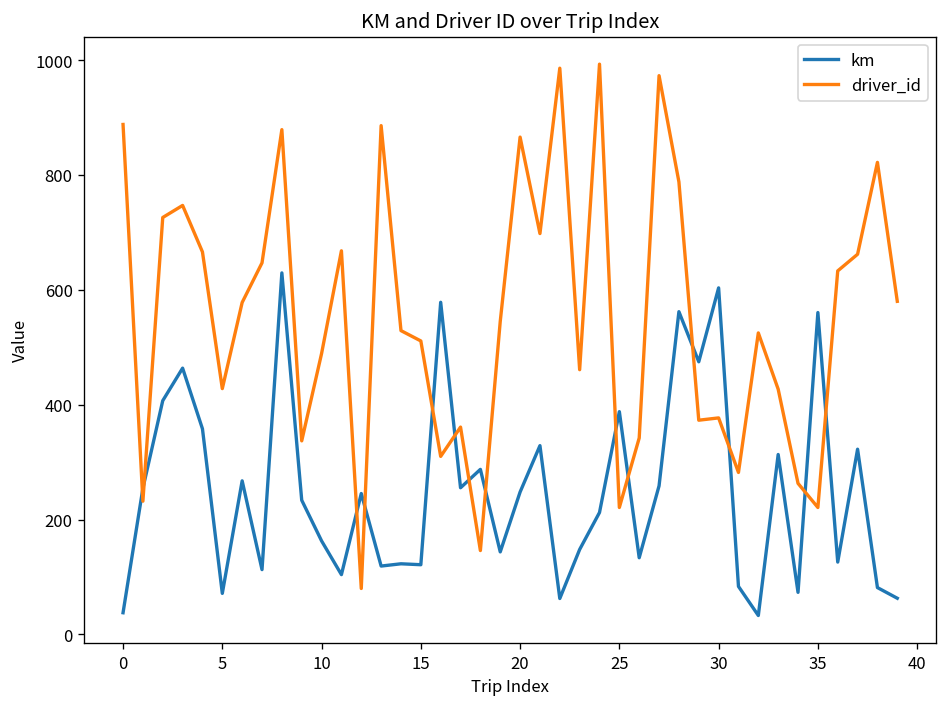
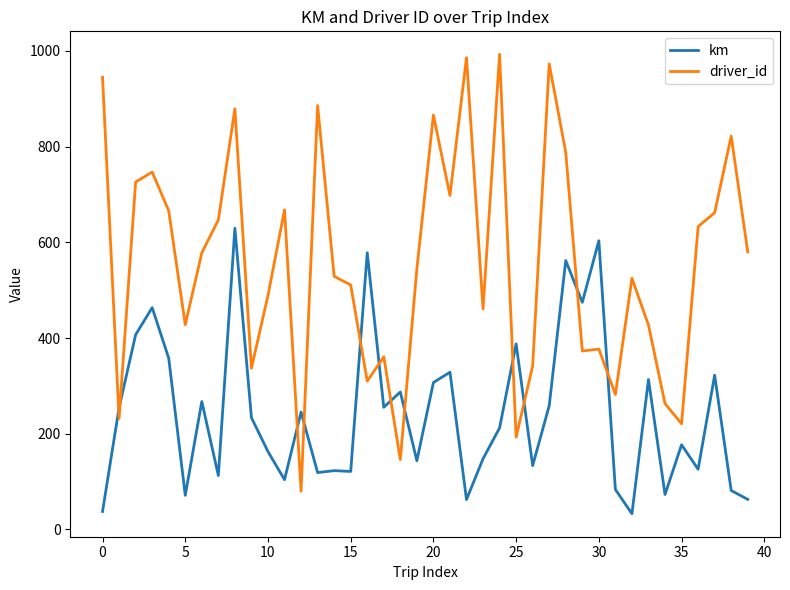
driver_id, 0: 890 -> 950
km, 20: 250 -> 310
driver_id, 25: 220 -> 190
km, 35: 560 -> 180
